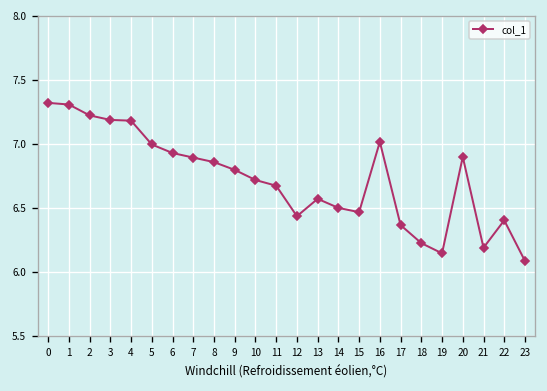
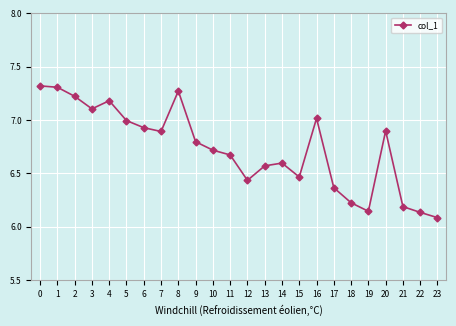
3: 7.19 -> 7.11
8: 6.86 -> 7.27
14: 6.50 -> 6.60
22: 6.40 -> 6.14
